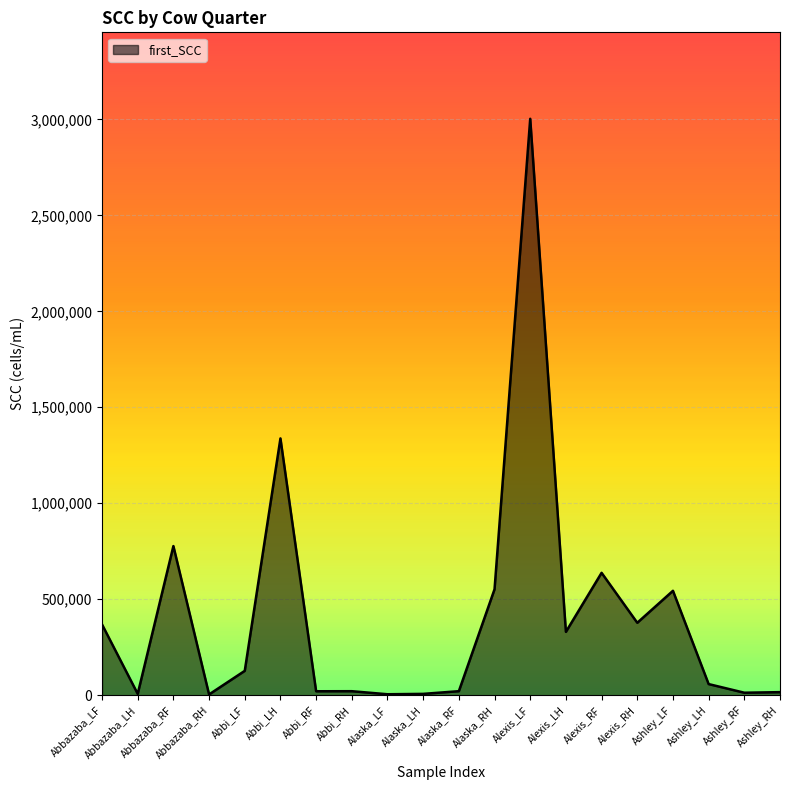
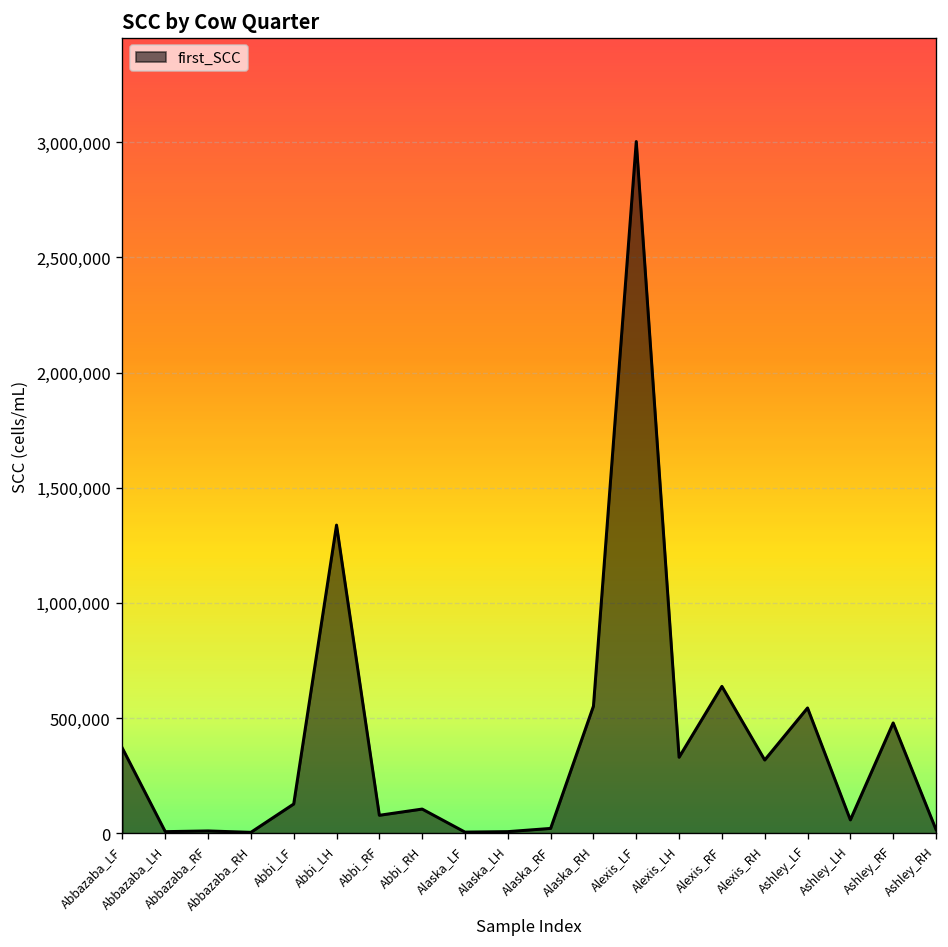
Abbazaba_RF: 780,000 -> 10,000
Abbi_RF: 20,000 -> 80,000
Abbi_RH: 20,000 -> 110,000
Alexis_RH: 380,000 -> 320,000
Ashley_RF: 10,000 -> 480,000
